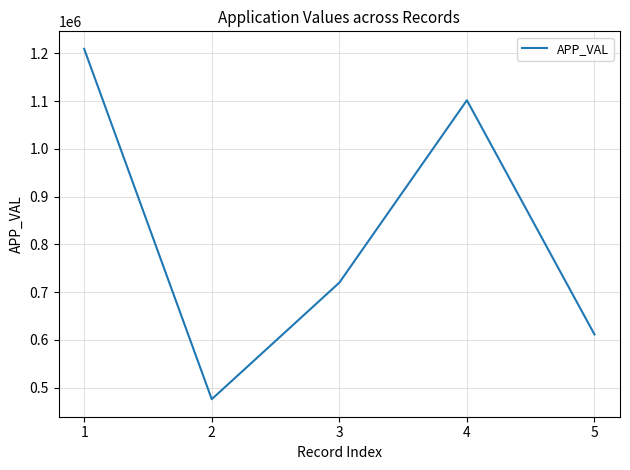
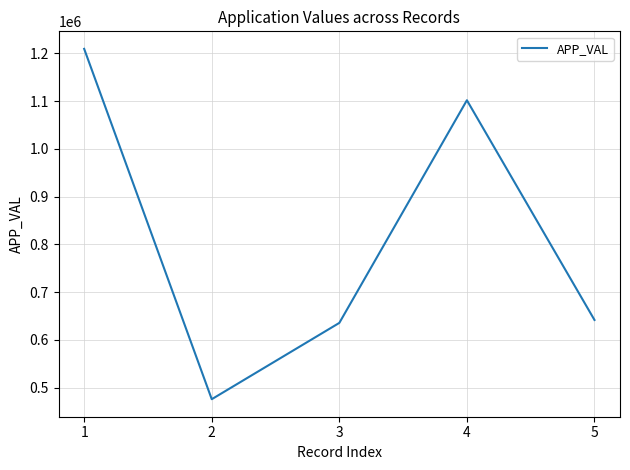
3: 720000 -> 640000
5: 610000 -> 640000
